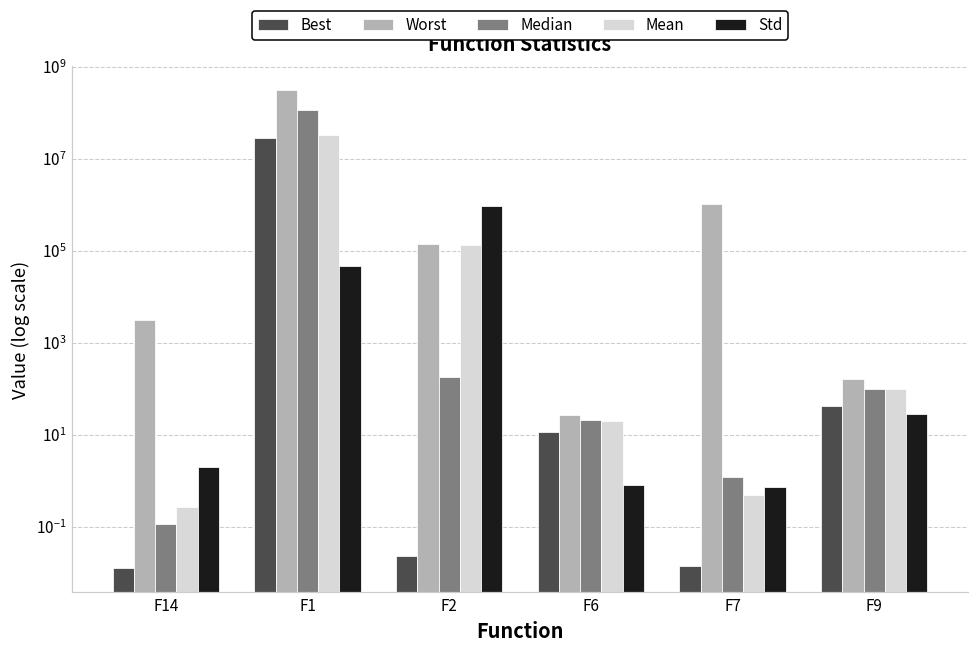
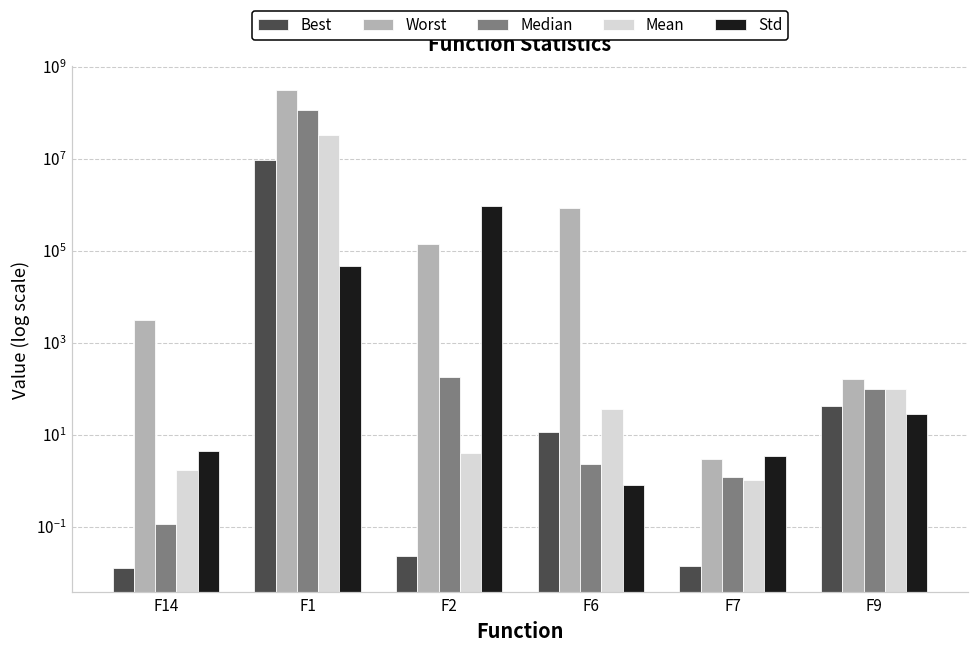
Mean, F14: 0.3 -> 1.7
Std, F14: 2 -> 5
Best, F1: 30000000 -> 10000000
Mean, F2: 130000 -> 4
Worst, F6: 30 -> 900000
Median, F6: 20 -> 2
Mean, F6: 20 -> 40
Worst, F7: 1100000 -> 3
Mean, F7: 0.5 -> 1.1
Std, F7: 0.7 -> 4
